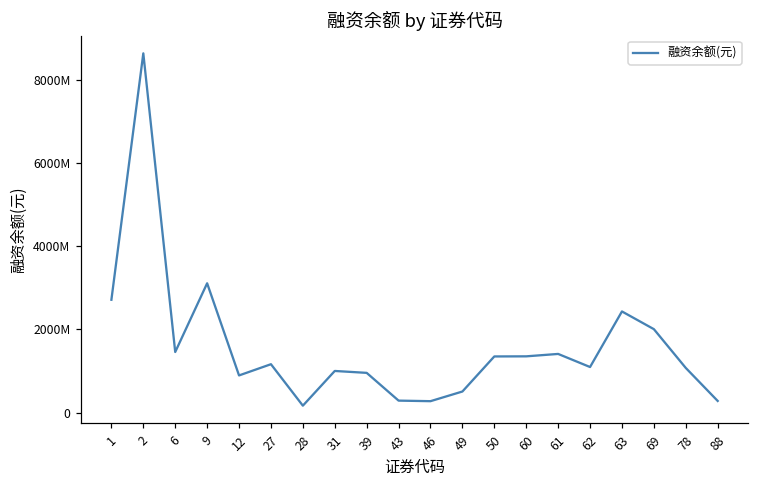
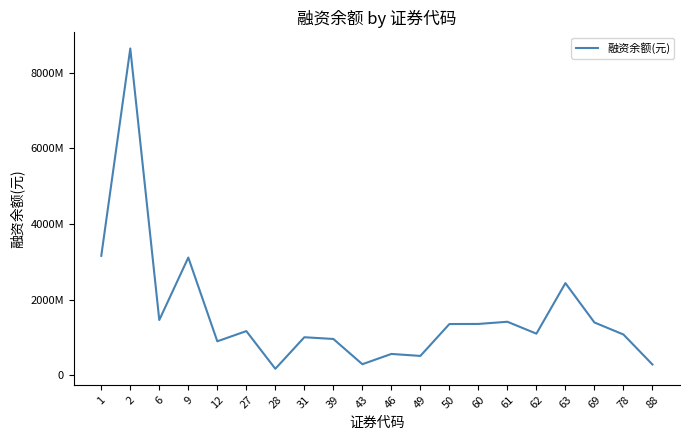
1: 2700000000 -> 3200000000
46: 300000000 -> 600000000
69: 2000000000 -> 1400000000
